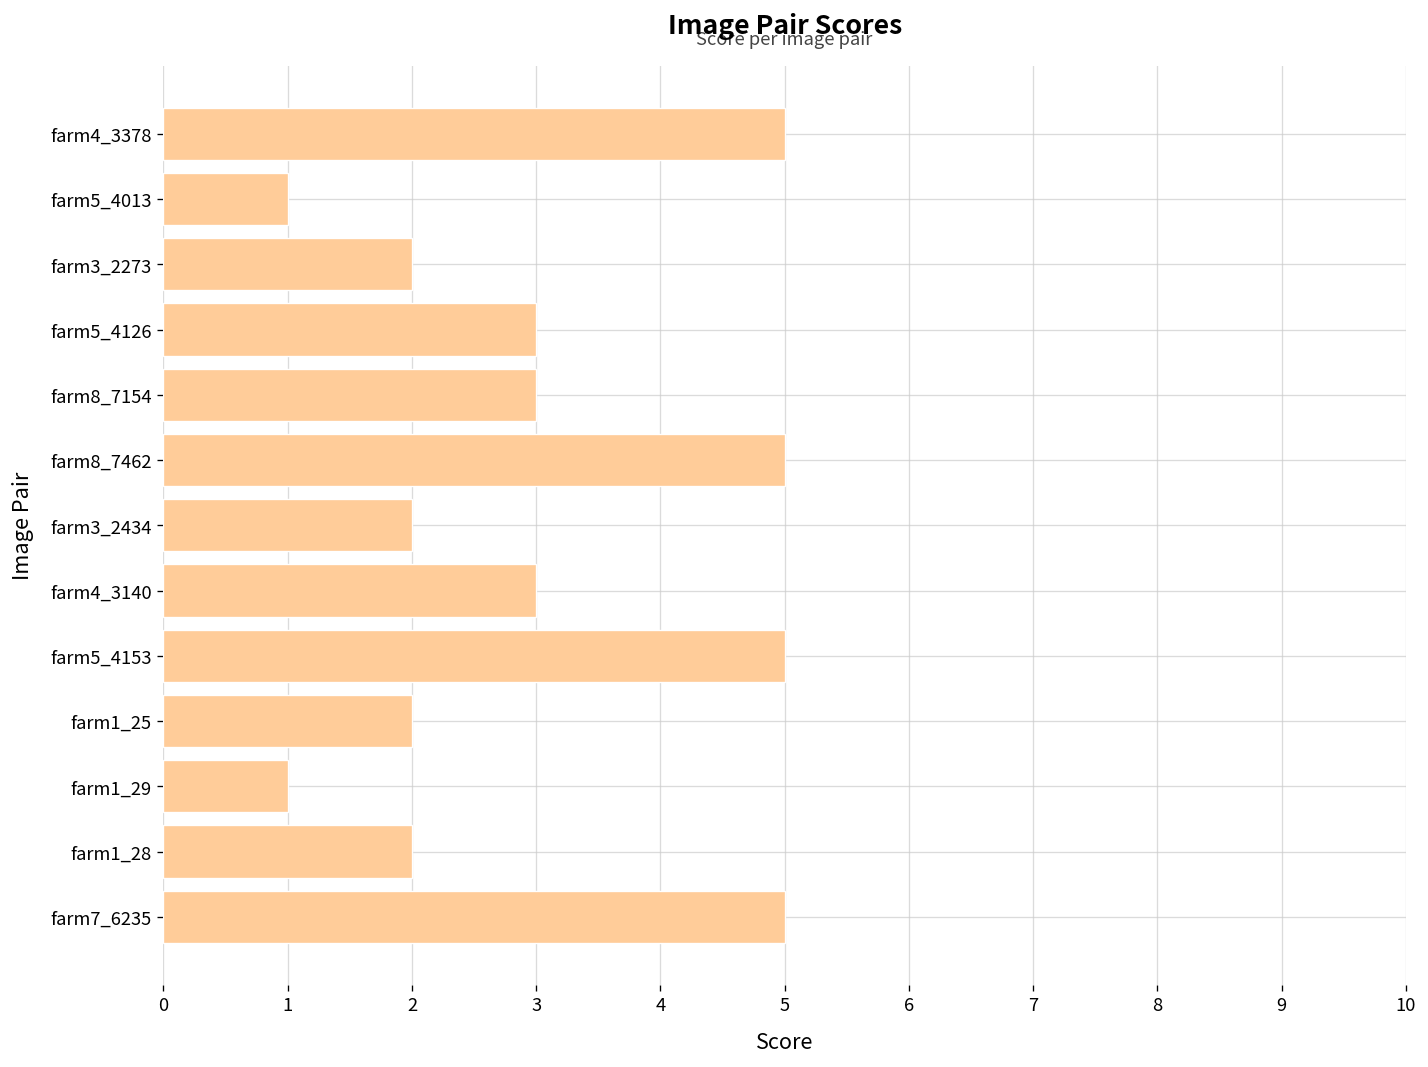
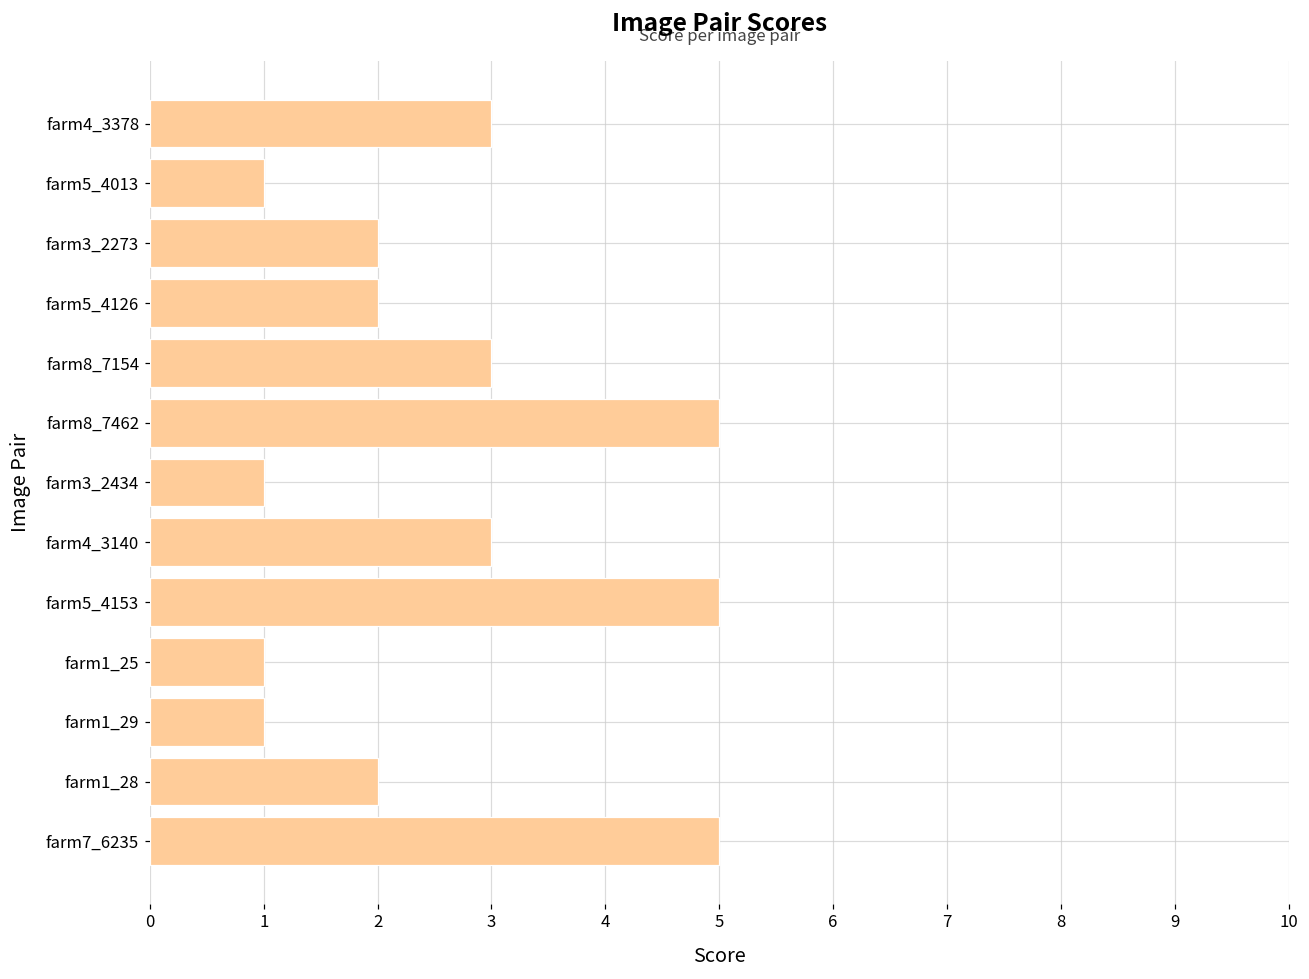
farm4_3378: 5 -> 3
farm5_4126: 3 -> 2
farm3_2434: 2 -> 1
farm1_25: 2 -> 1
